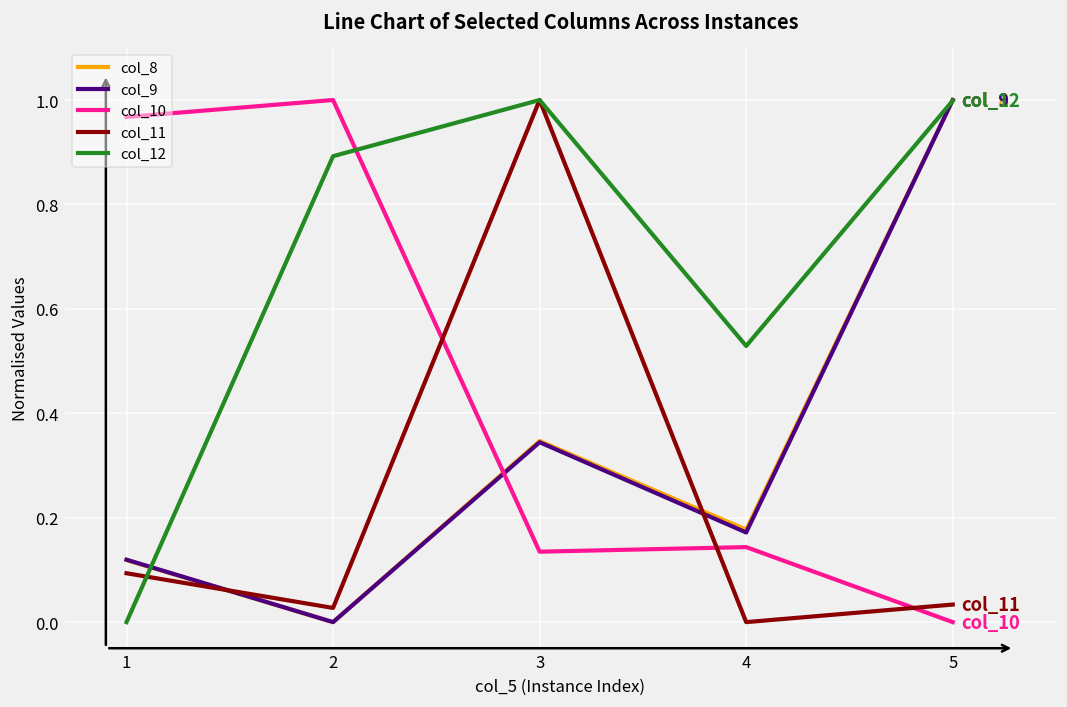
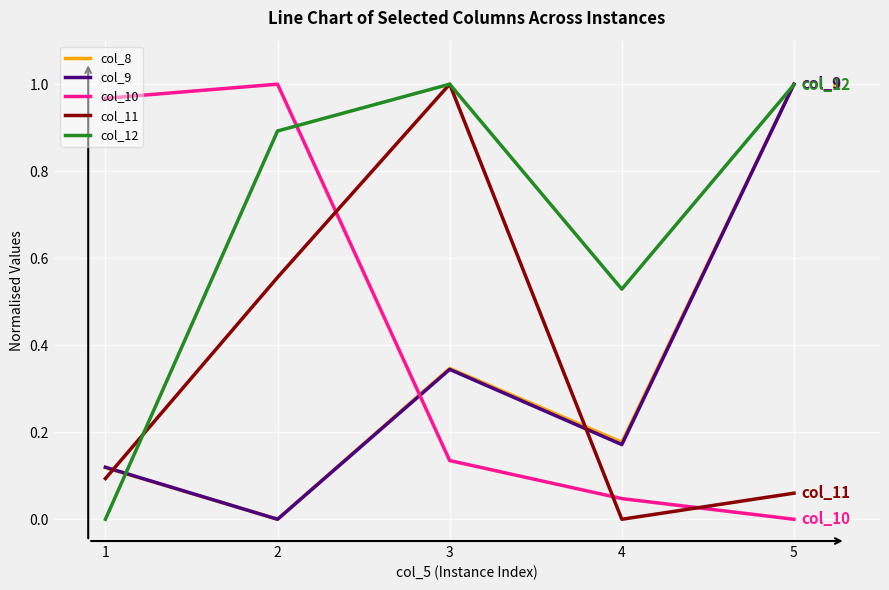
col_11, 2: 0.03 -> 0.56
col_10, 4: 0.14 -> 0.05
col_11, 5: 0.03 -> 0.06
